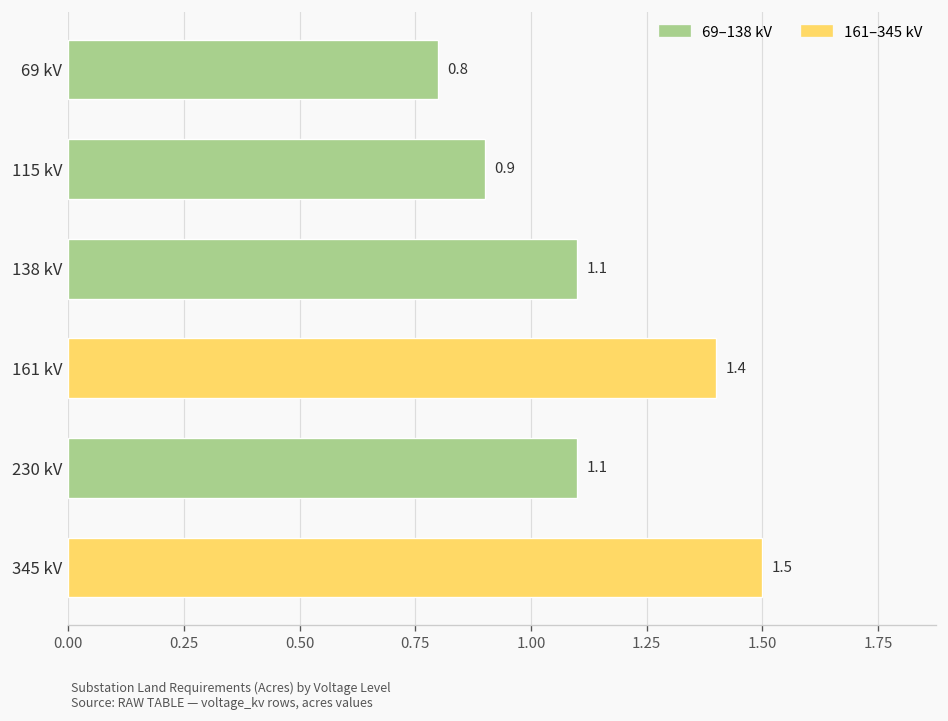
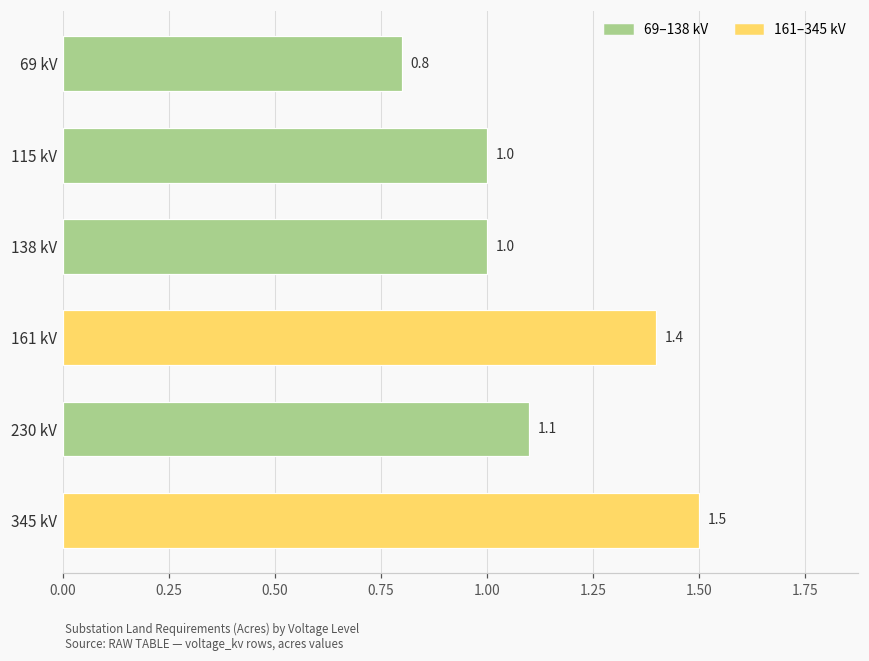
115 kV: 0.9 -> 1.0
138 kV: 1.1 -> 1.0
